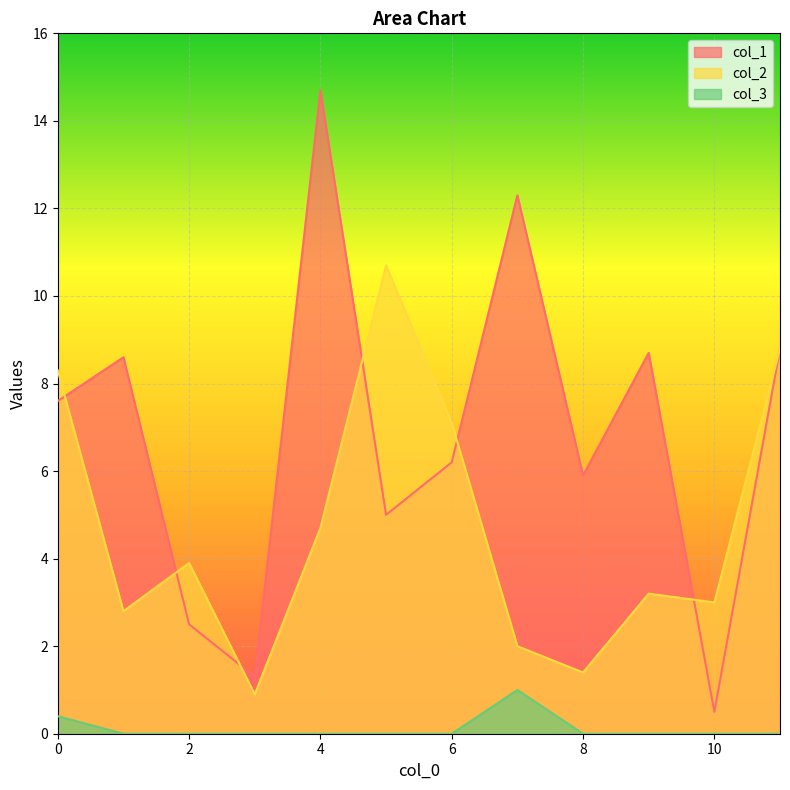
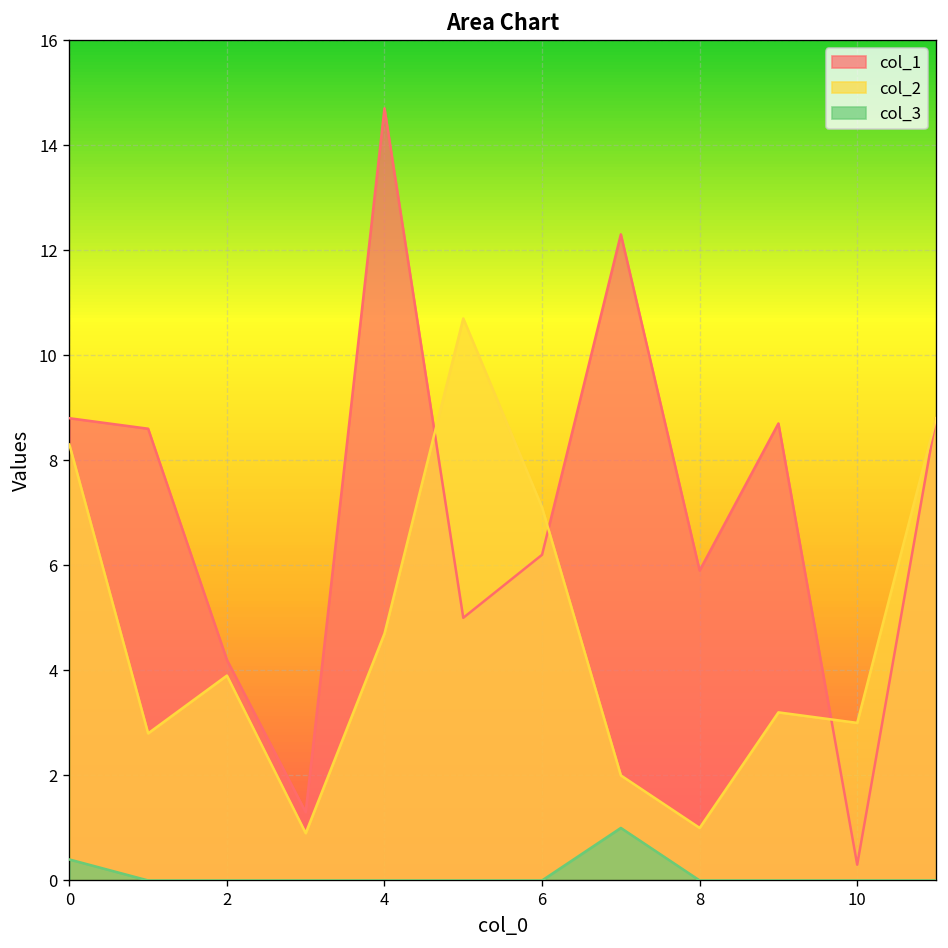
col_1, 0: 7.6 -> 8.8
col_1, 2: 2.5 -> 4.2
col_2, 8: 1.4 -> 1.0
col_1, 10: 0.5 -> 0.3
